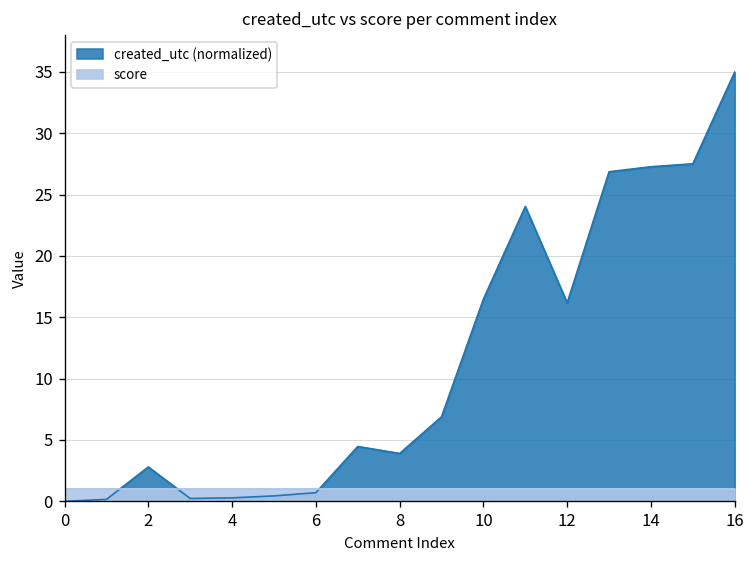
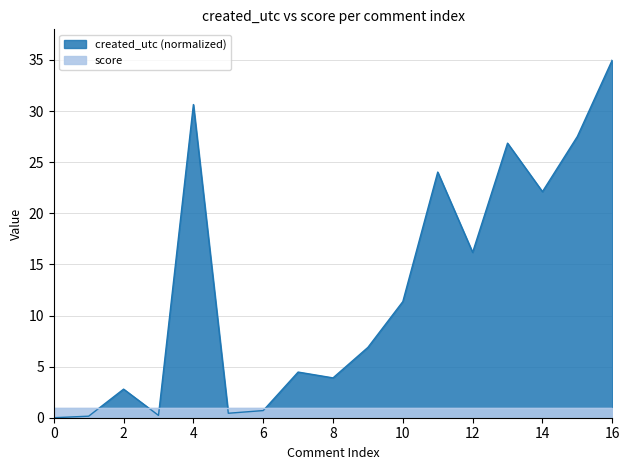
created_utc (normalized), 4: 0.3 -> 30.6
created_utc (normalized), 10: 16.5 -> 11.4
created_utc (normalized), 14: 27.3 -> 22.1
